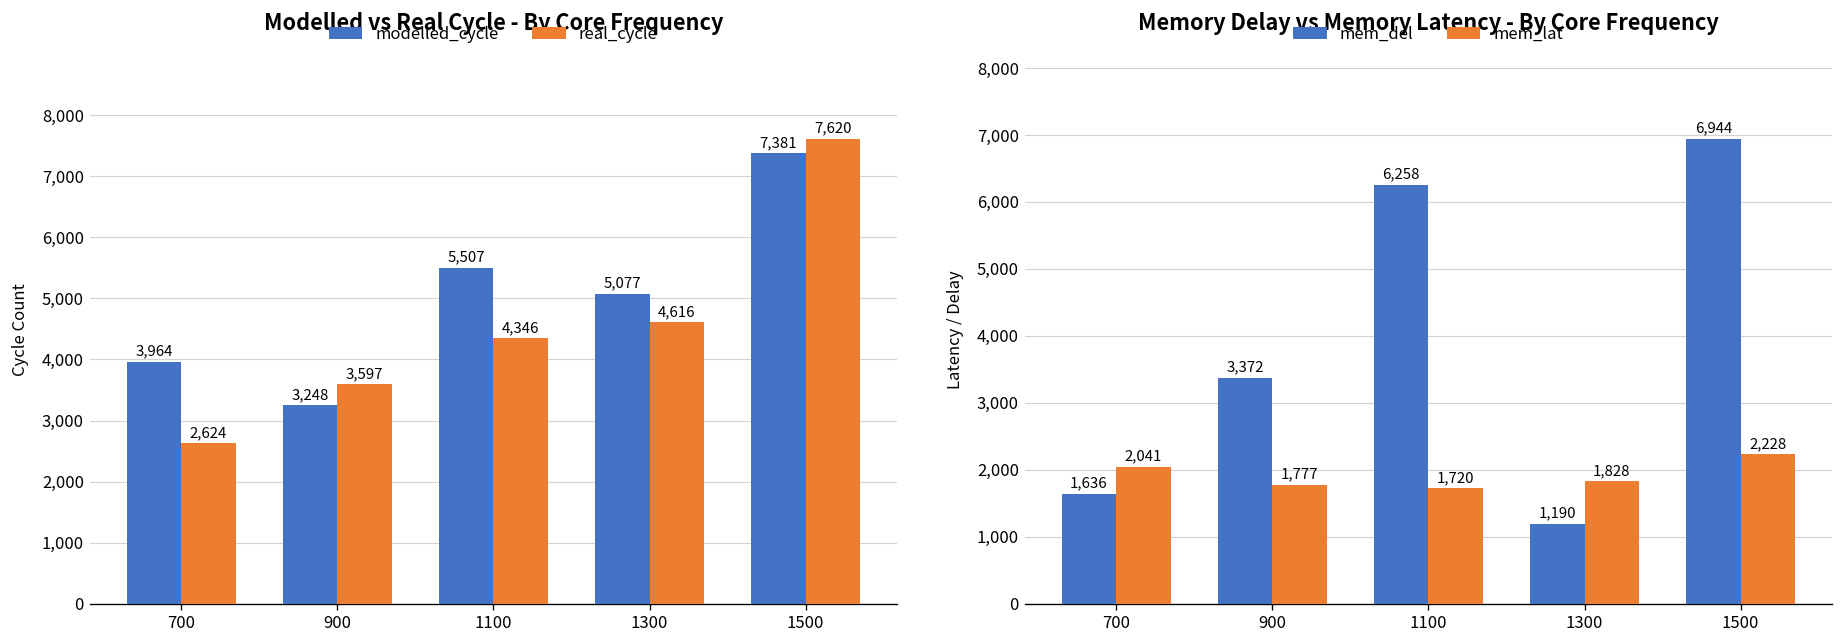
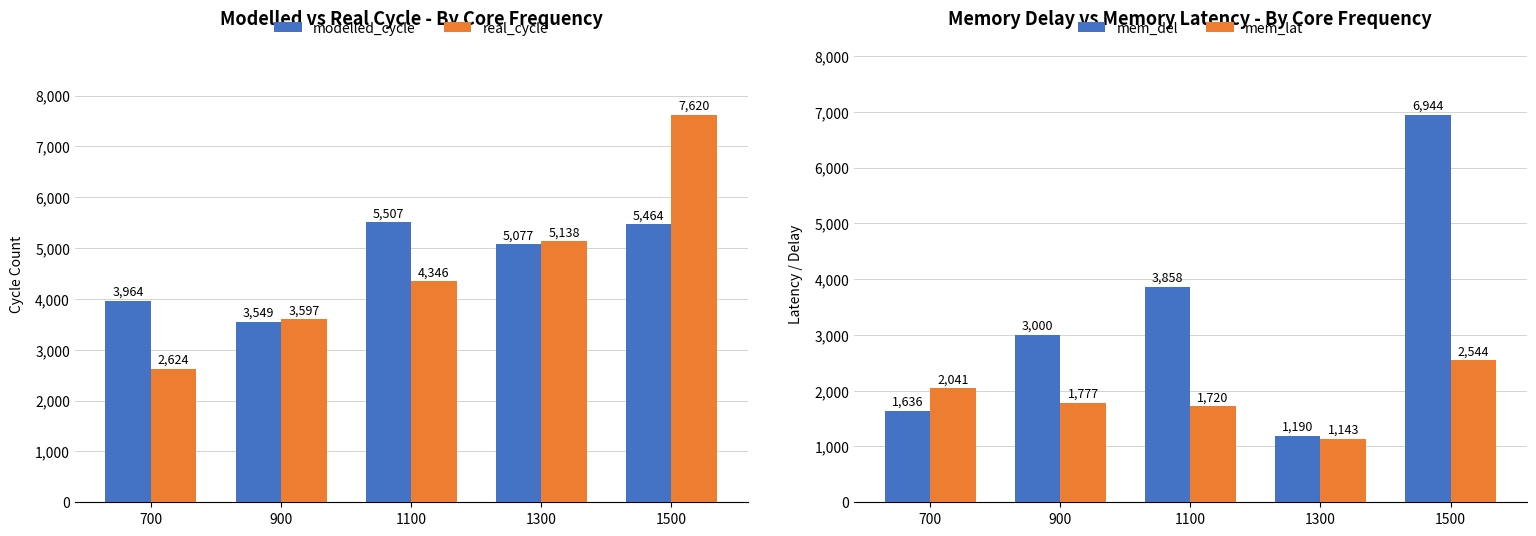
Modelled vs Real Cycle - By Core Frequency, modelled_cycle, 900: 3,248 -> 3,549
Modelled vs Real Cycle - By Core Frequency, real_cycle, 1300: 4,616 -> 5,138
Modelled vs Real Cycle - By Core Frequency, modelled_cycle, 1500: 7,381 -> 5,464
Memory Delay vs Memory Latency - By Core Frequency, mem_del, 900: 3,372 -> 3,000
Memory Delay vs Memory Latency - By Core Frequency, mem_del, 1100: 6,258 -> 3,858
Memory Delay vs Memory Latency - By Core Frequency, mem_lat, 1300: 1,828 -> 1,143
Memory Delay vs Memory Latency - By Core Frequency, mem_lat, 1500: 2,228 -> 2,544
